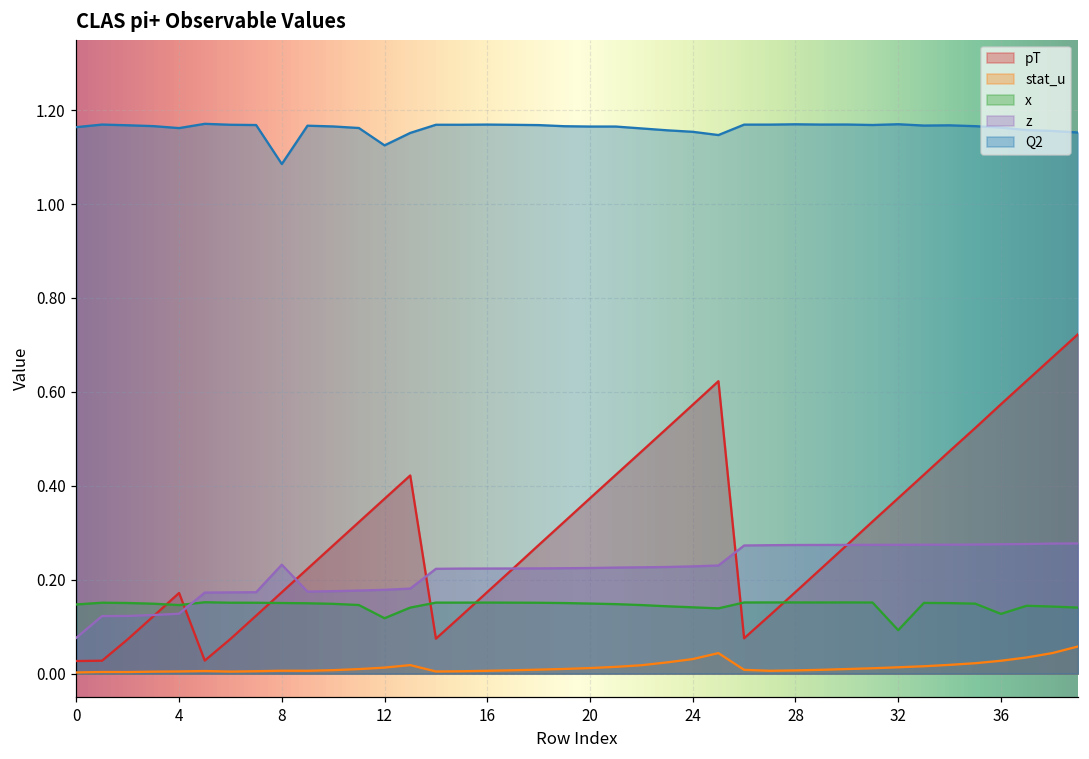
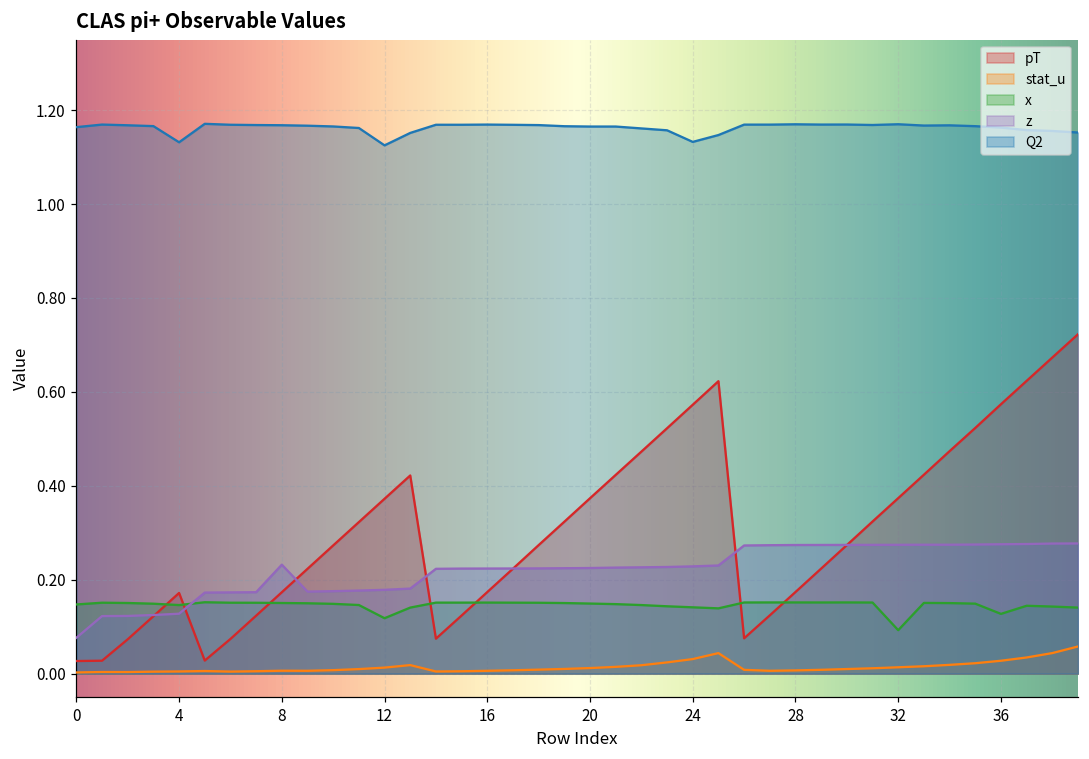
Q2, 4: 1.16 -> 1.13
Q2, 8: 1.09 -> 1.17
Q2, 24: 1.15 -> 1.13
